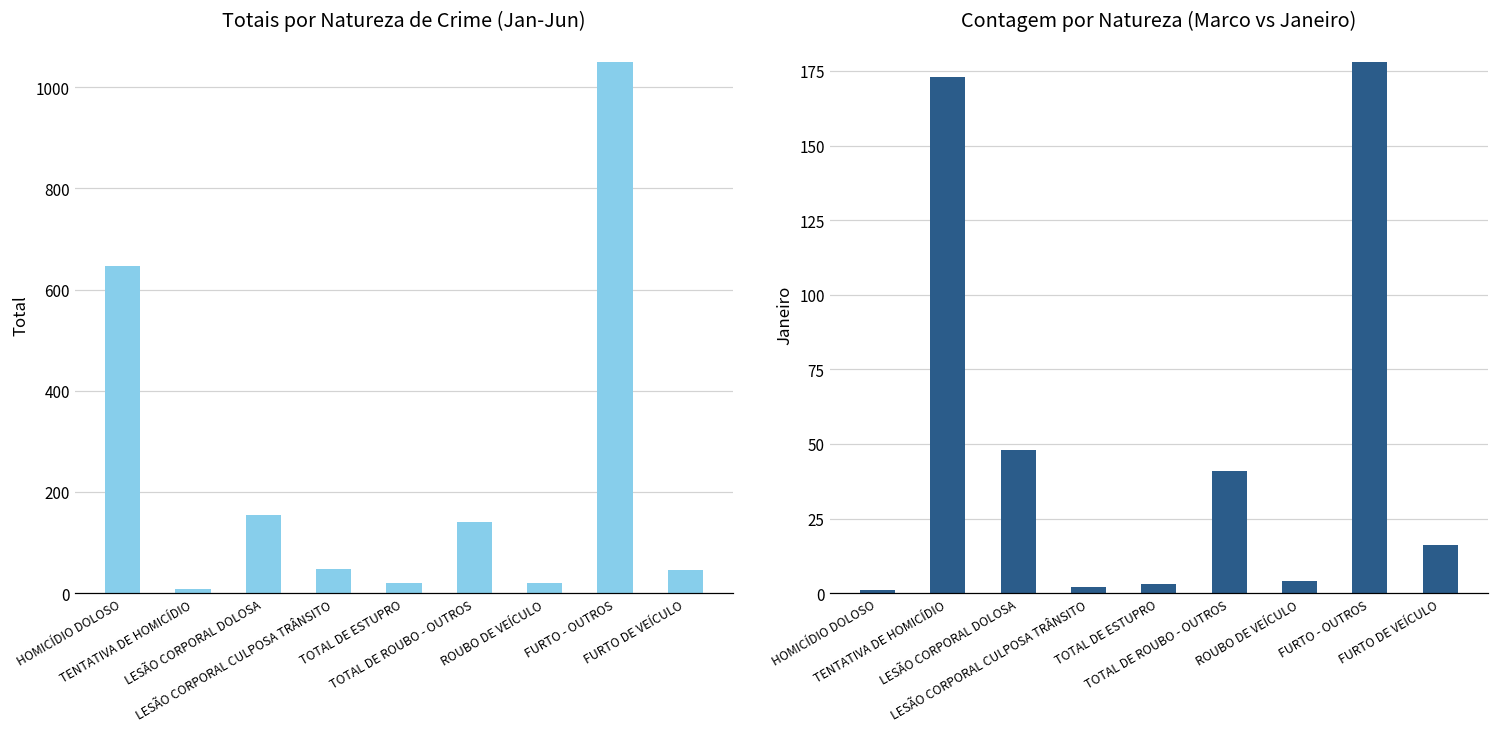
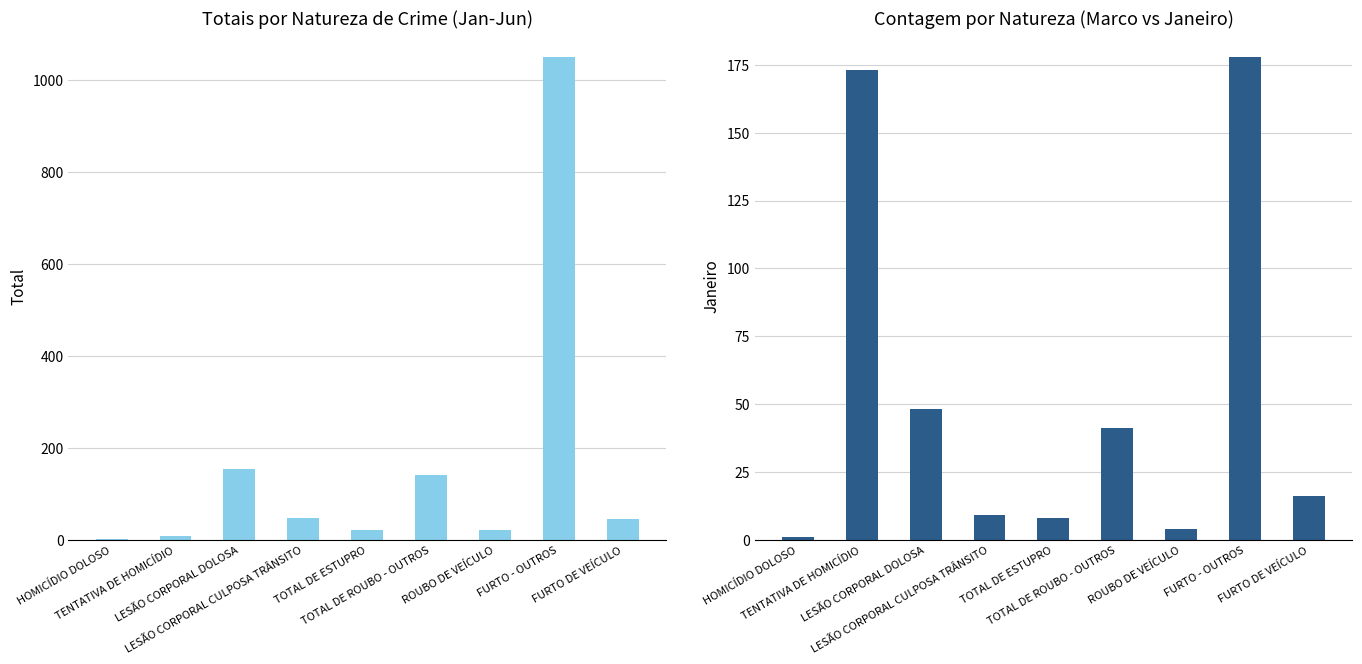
Totais por Natureza de Crime (Jan-Jun), HOMICÍDIO DOLOSO: 650 -> 0
Contagem por Natureza (Marco vs Janeiro), LESÃO CORPORAL CULPOSA TRÂNSITO: 2 -> 9
Contagem por Natureza (Marco vs Janeiro), TOTAL DE ESTUPRO: 3 -> 8
